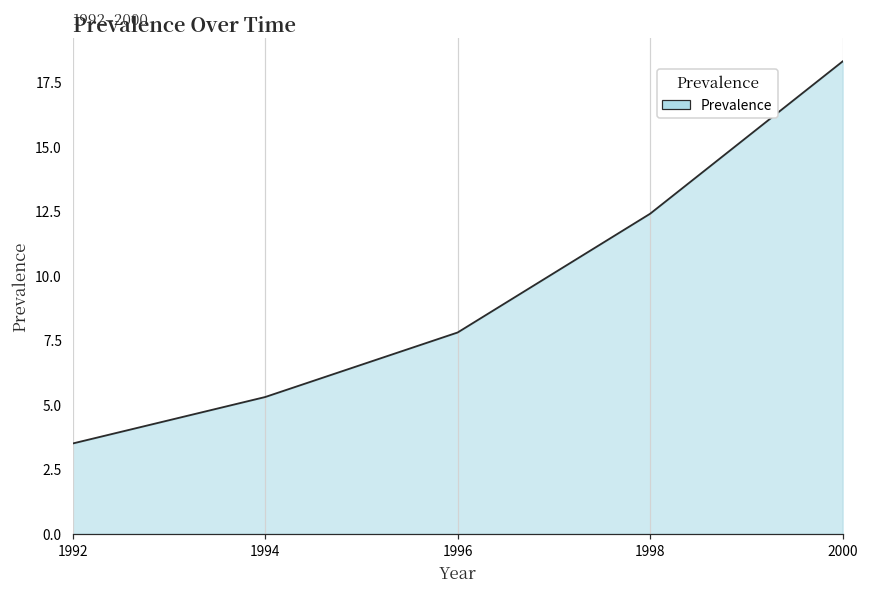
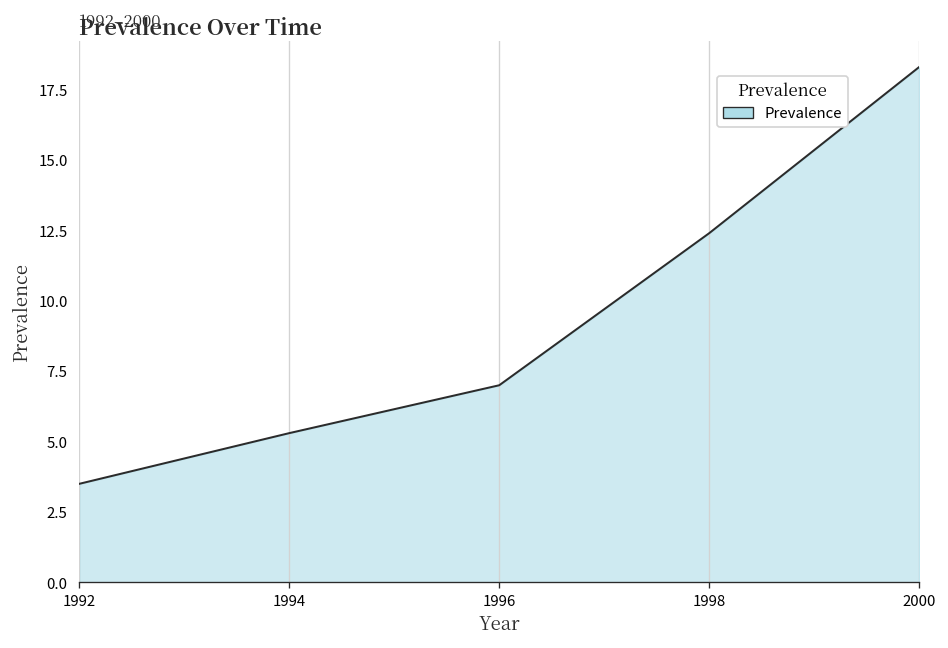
1996: 7.8 -> 7.0
